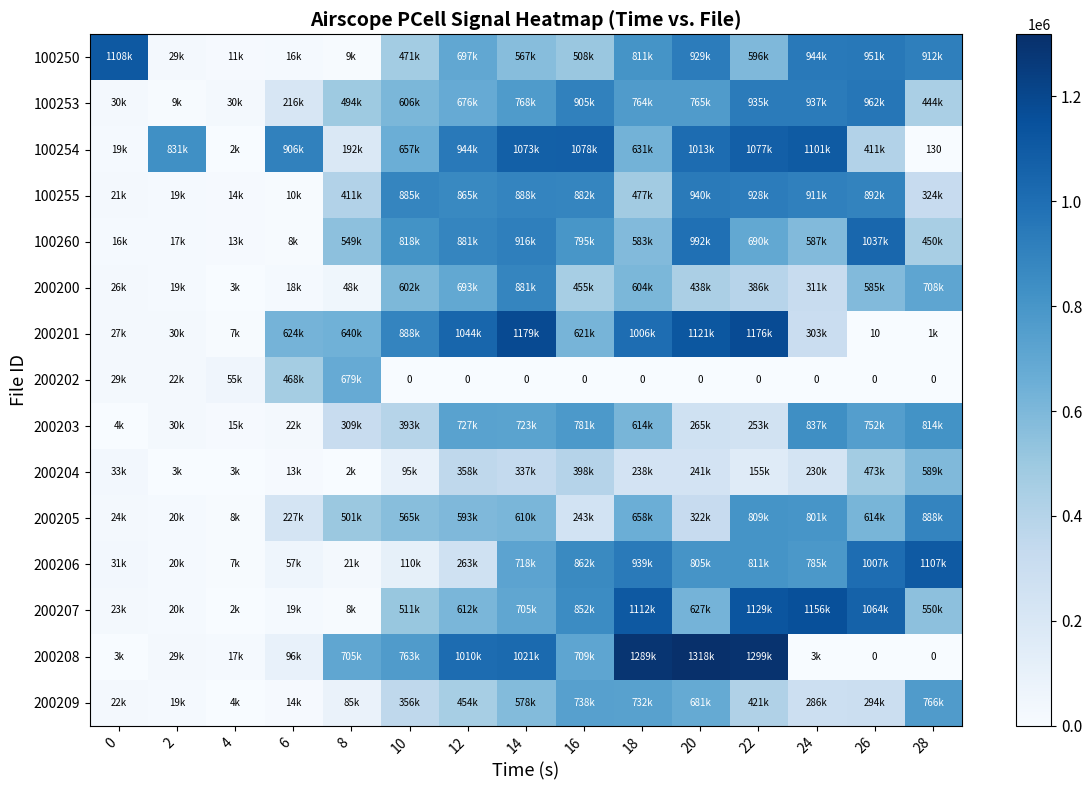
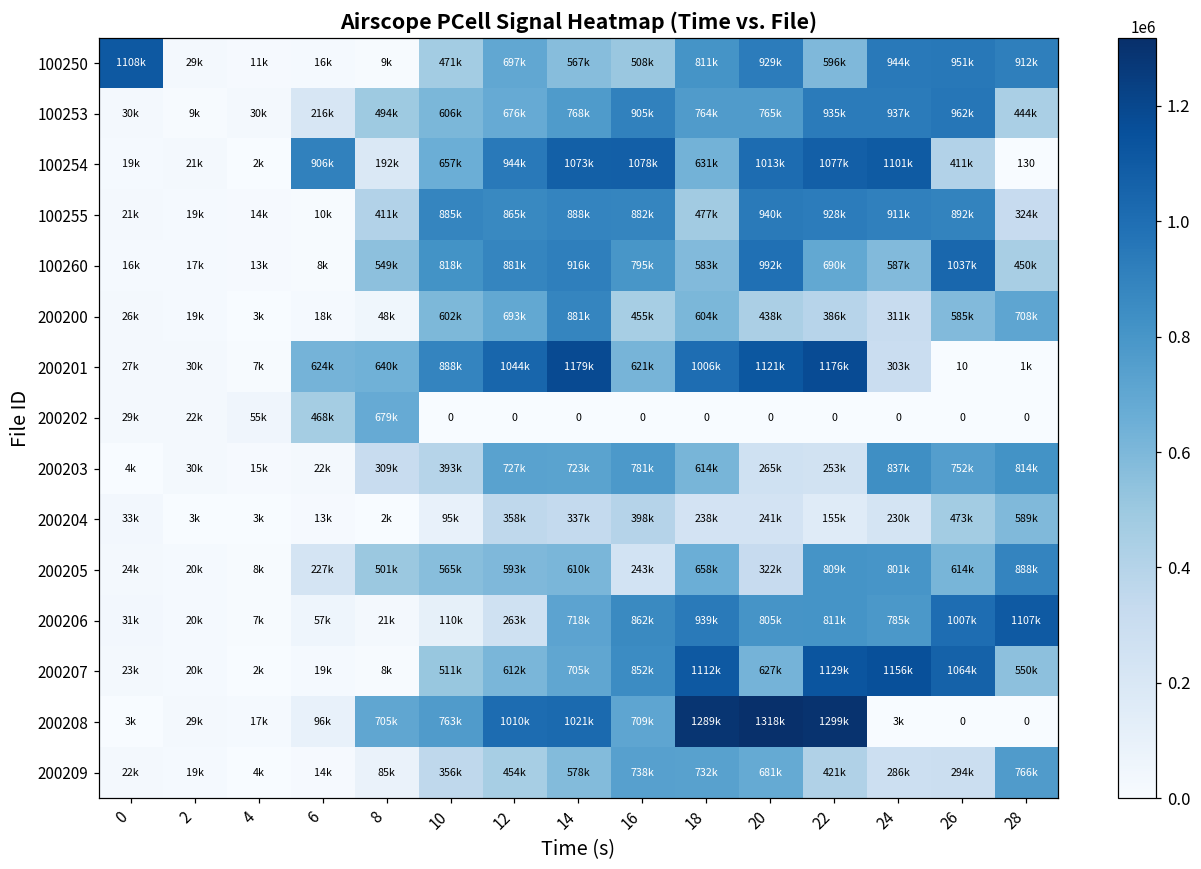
100254, 2: 831k -> 21k
